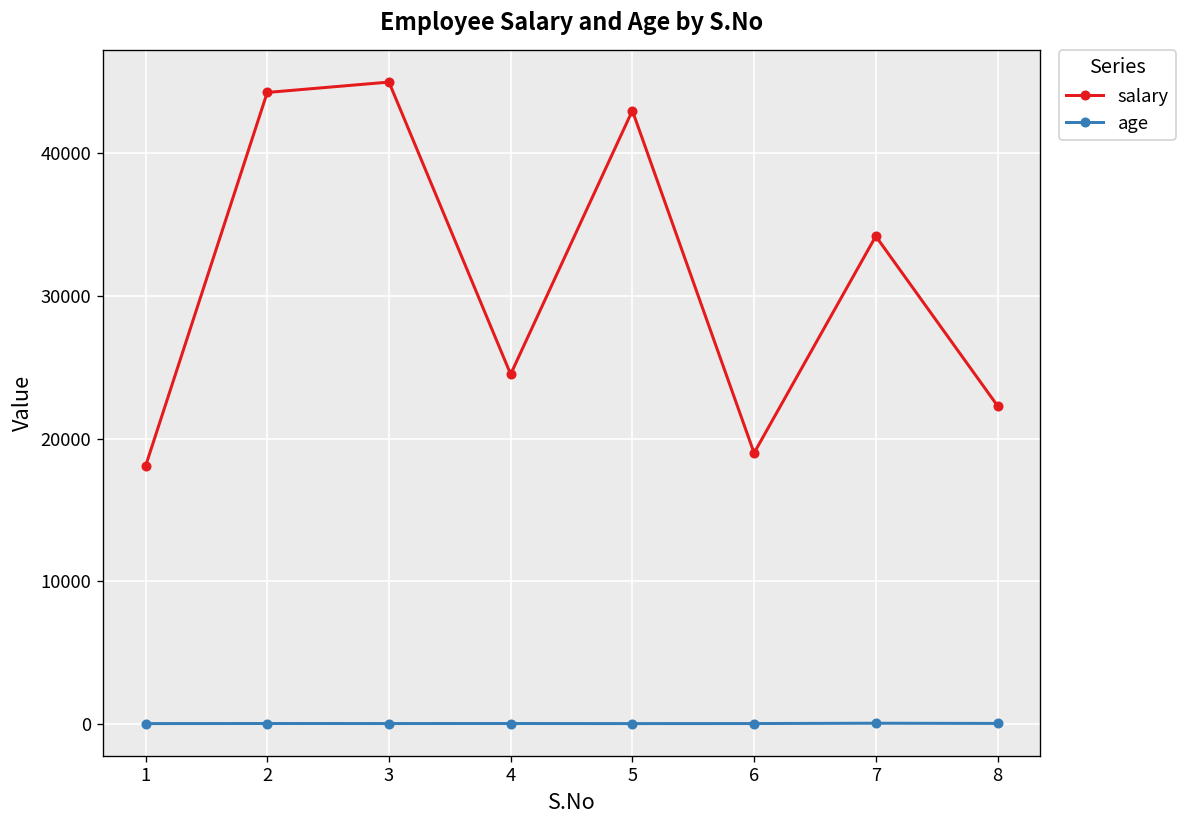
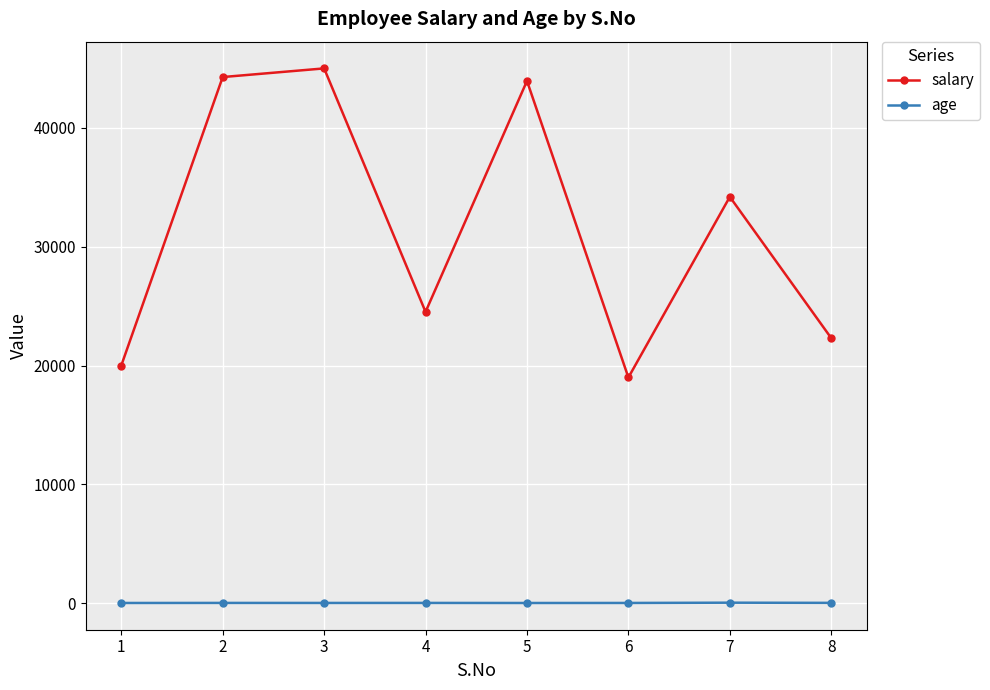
salary, 1: 18100 -> 20000
salary, 5: 43000 -> 43900
